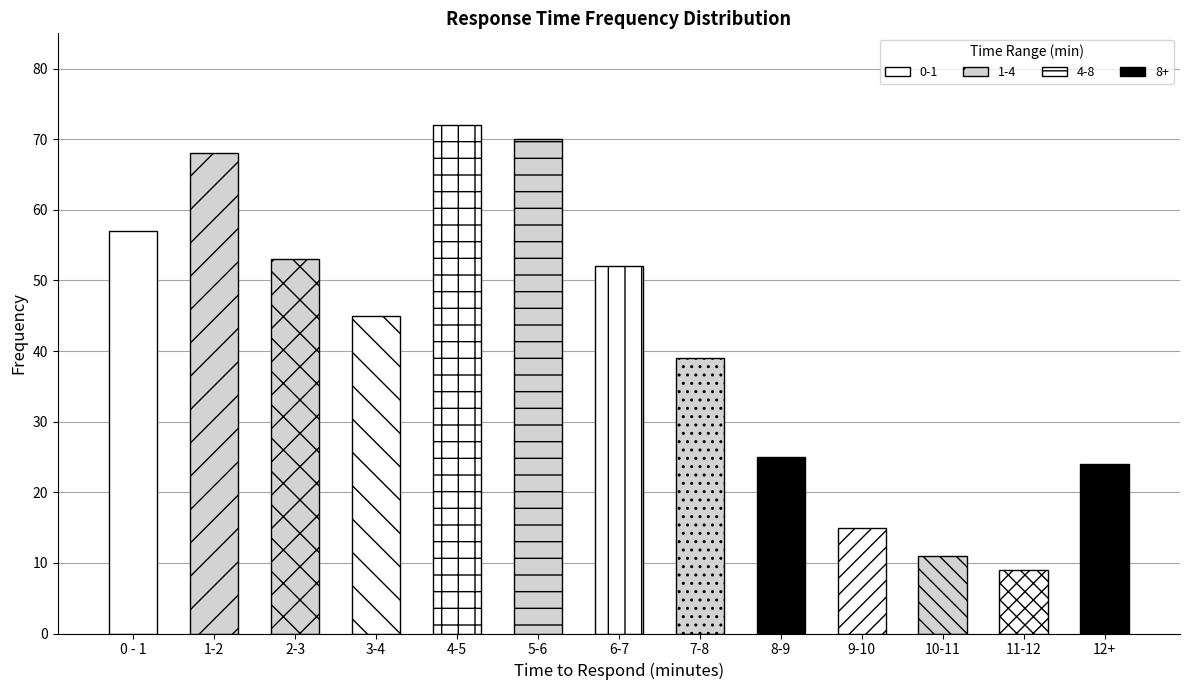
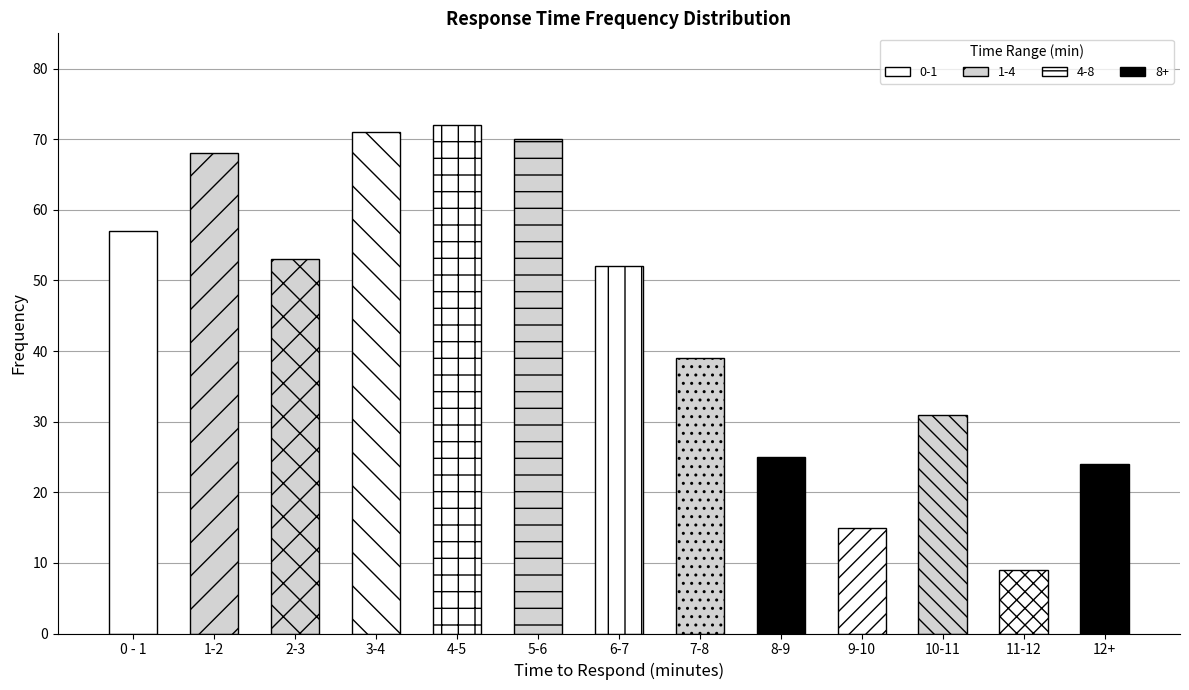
3-4: 45 -> 71
10-11: 11 -> 31
